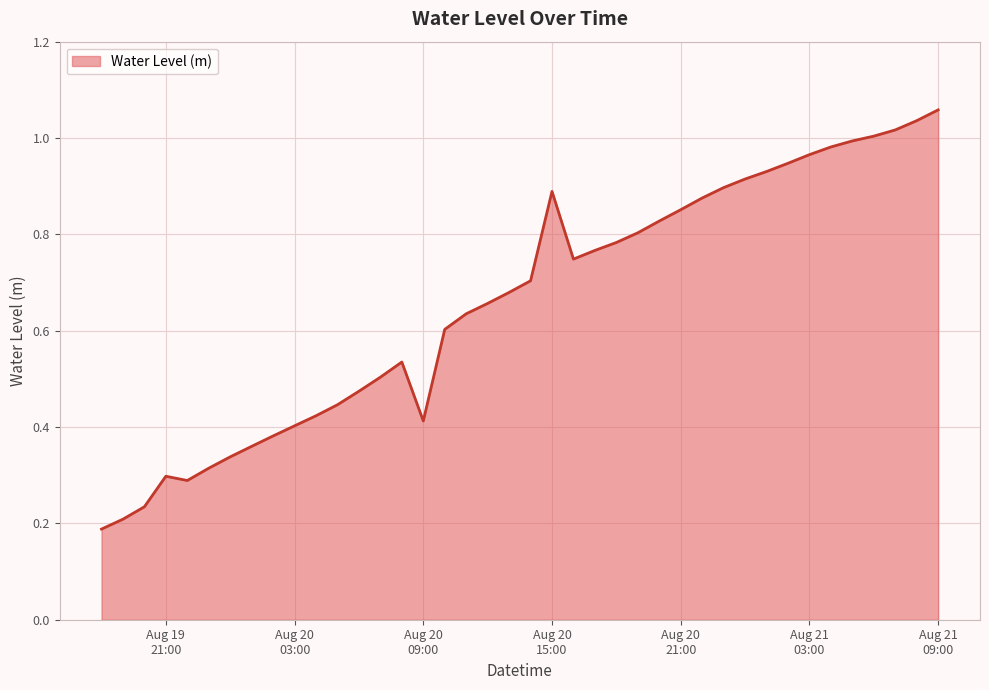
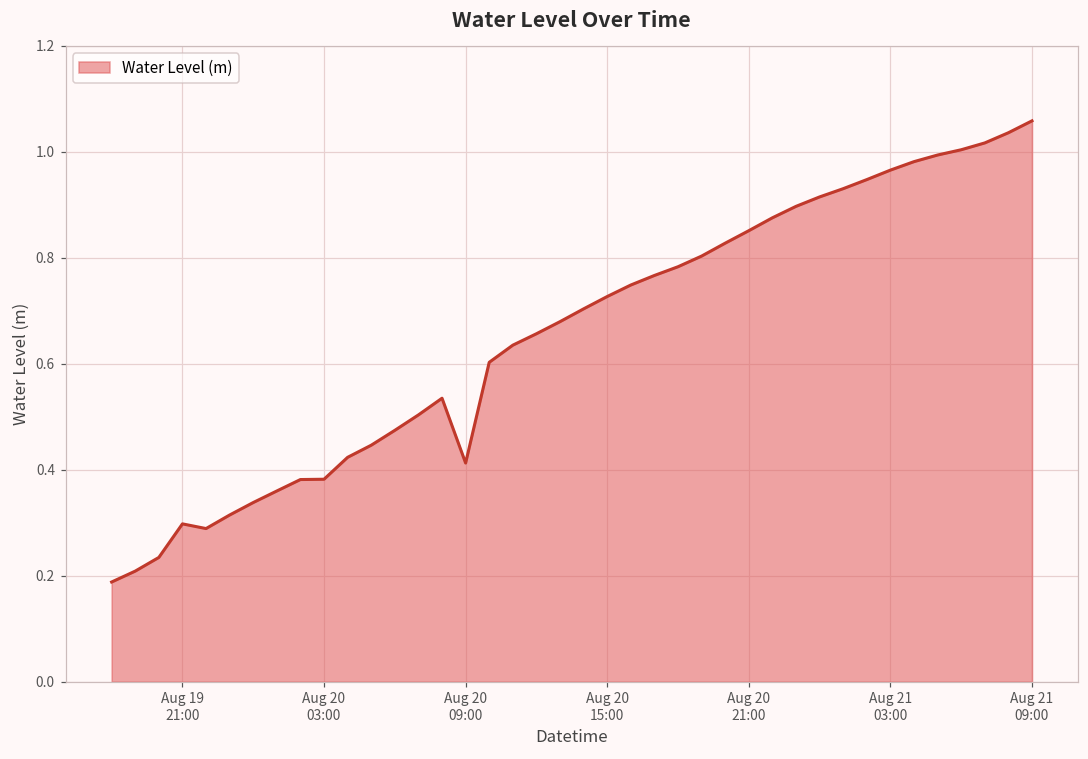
Aug 20 03:00: 0.40 -> 0.38
Aug 20 15:00: 0.89 -> 0.73
